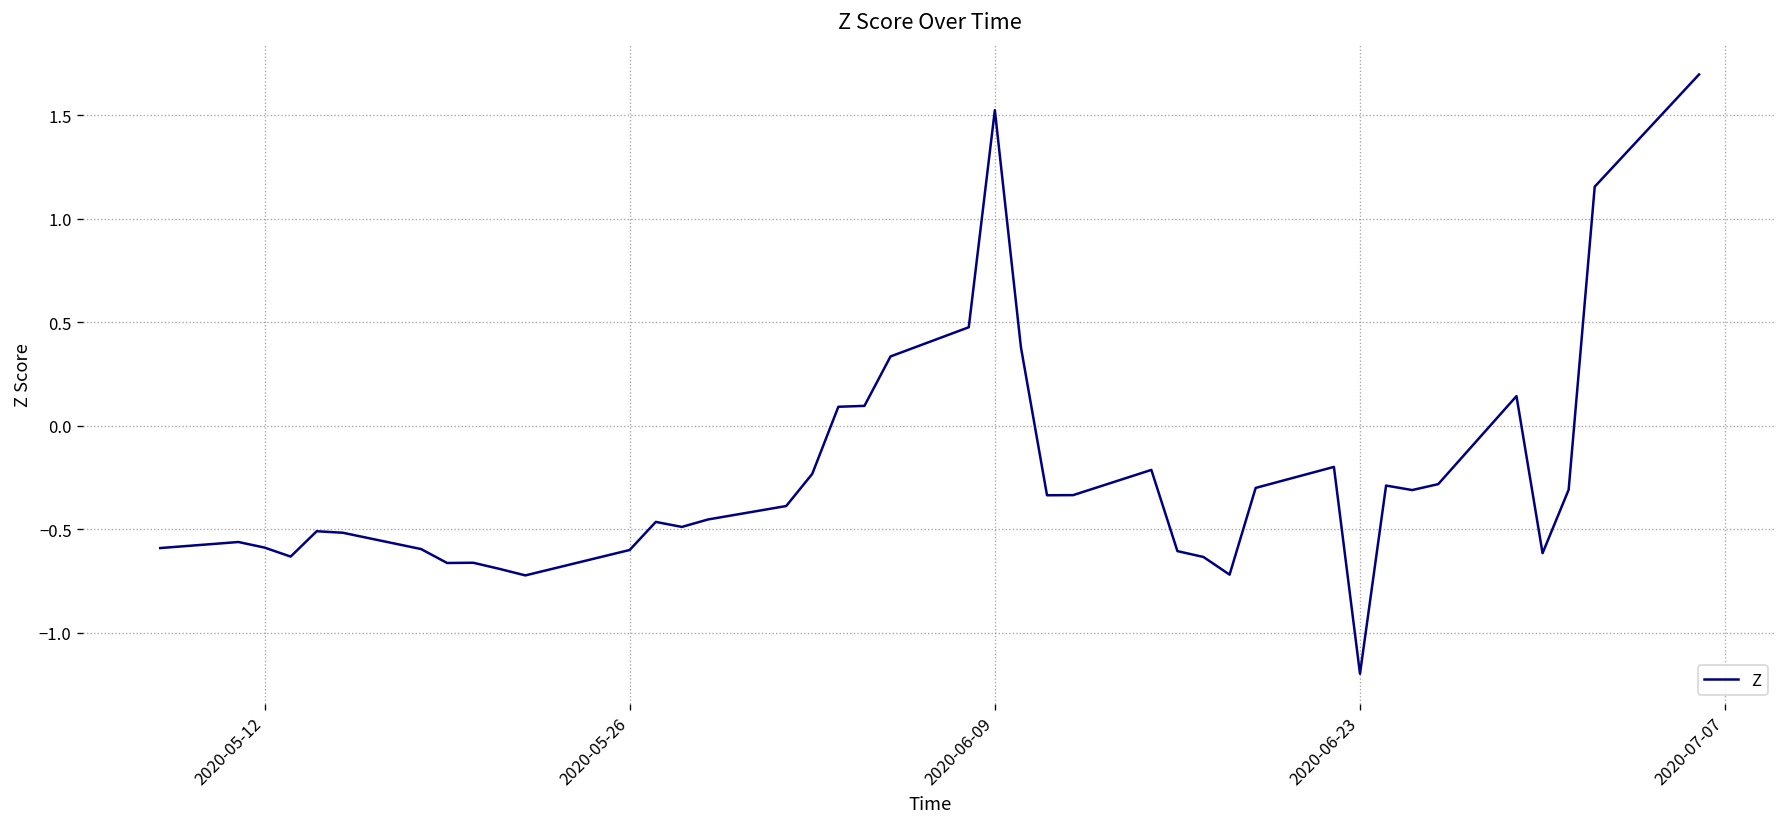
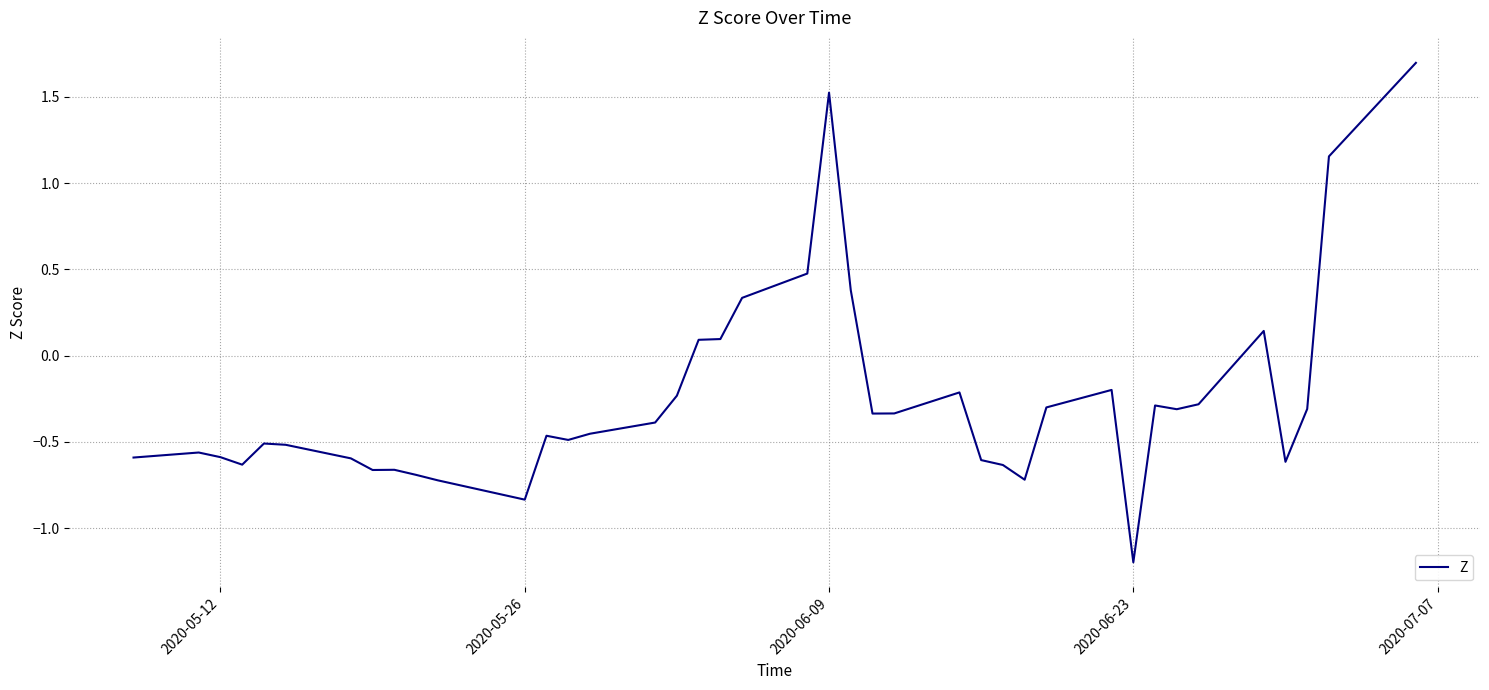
2020-05-26: -0.60 -> -0.83
